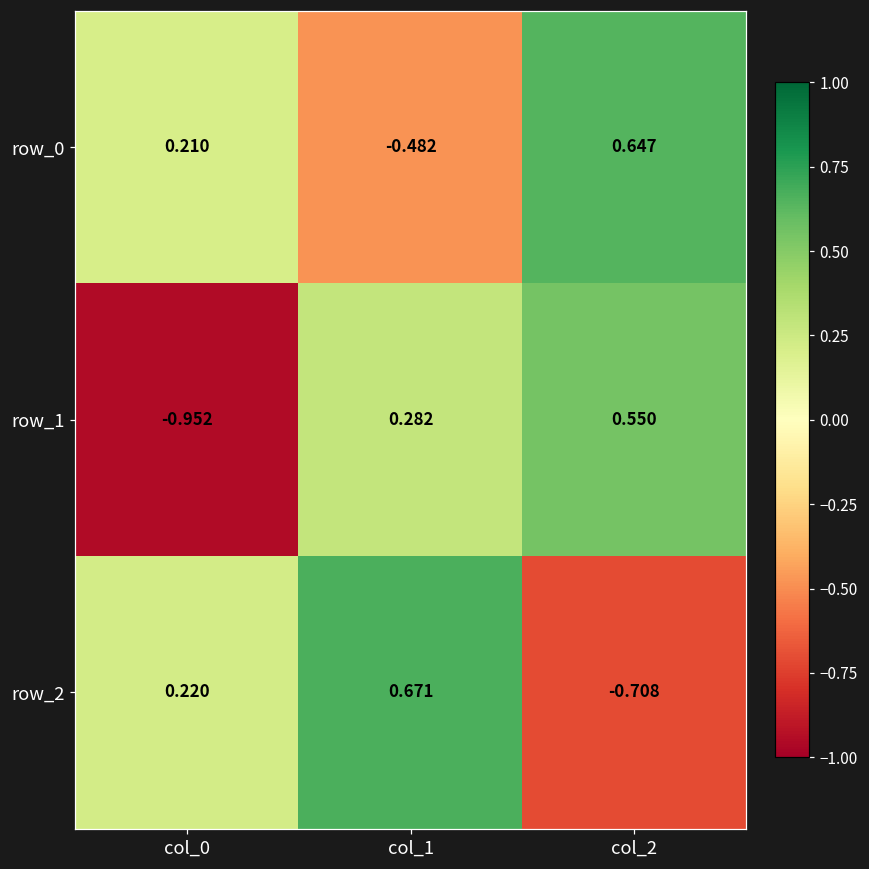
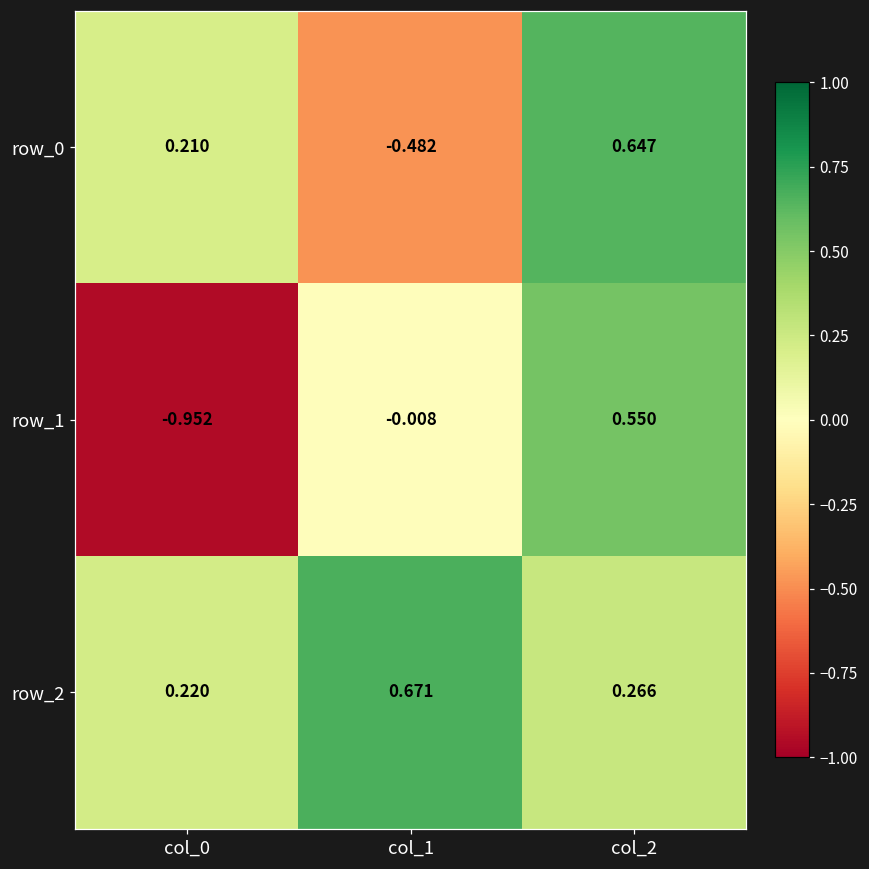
row_1, col_1: 0.282 -> -0.008
row_2, col_2: -0.708 -> 0.266
